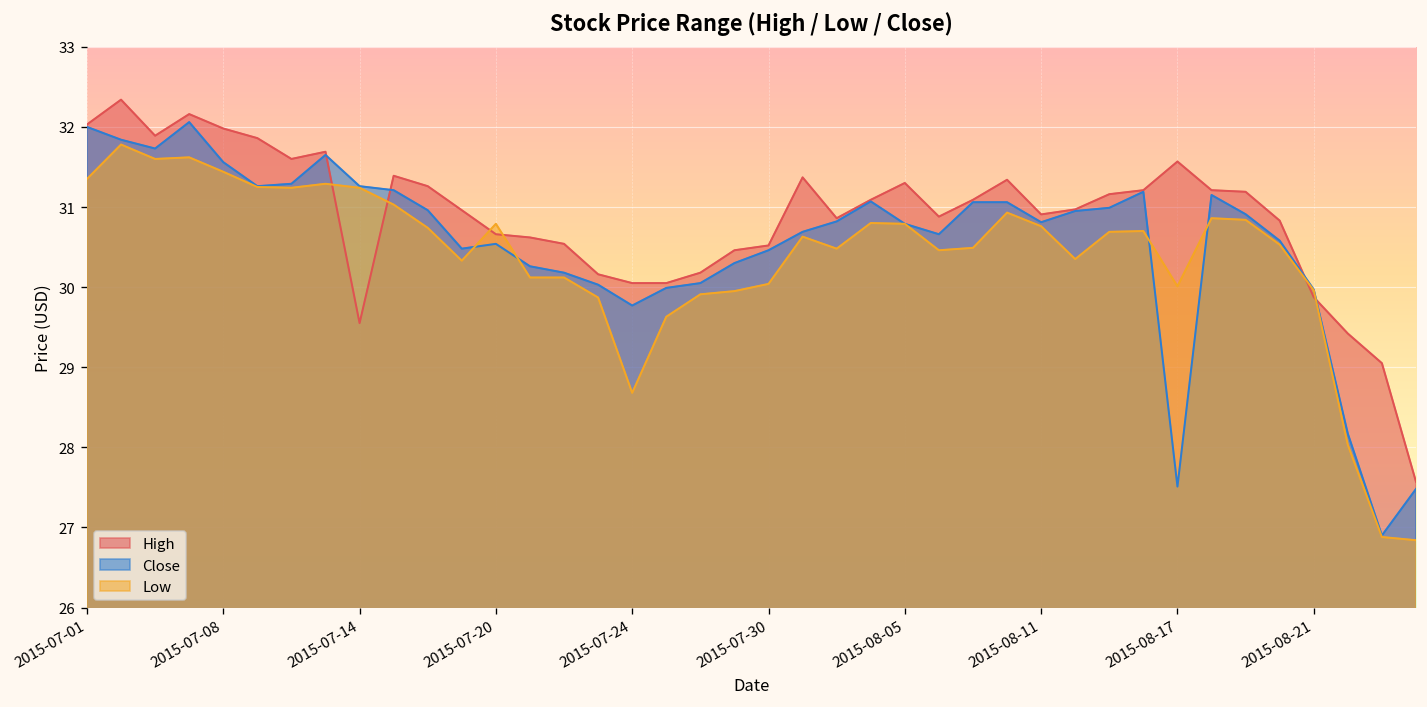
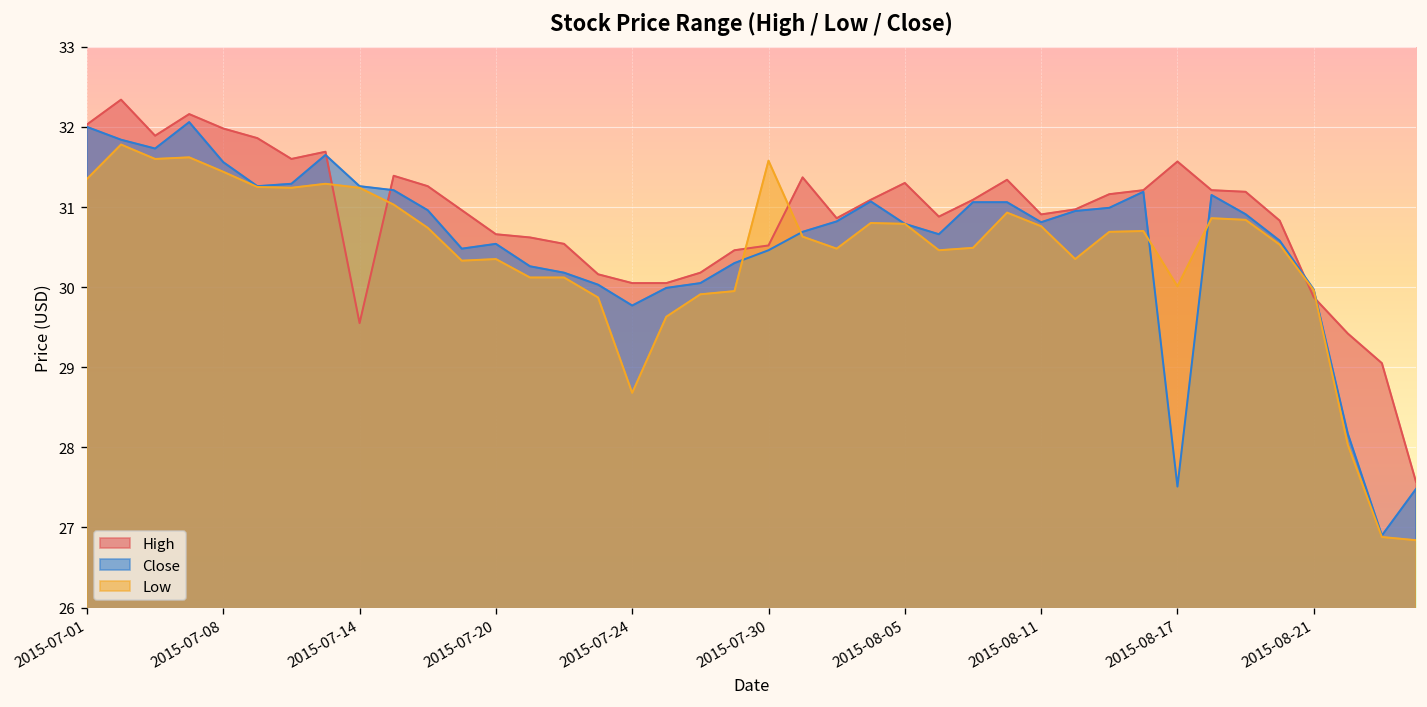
Low, 2015-07-20: 30.8 -> 30.4
Low, 2015-07-30: 30.0 -> 31.6
